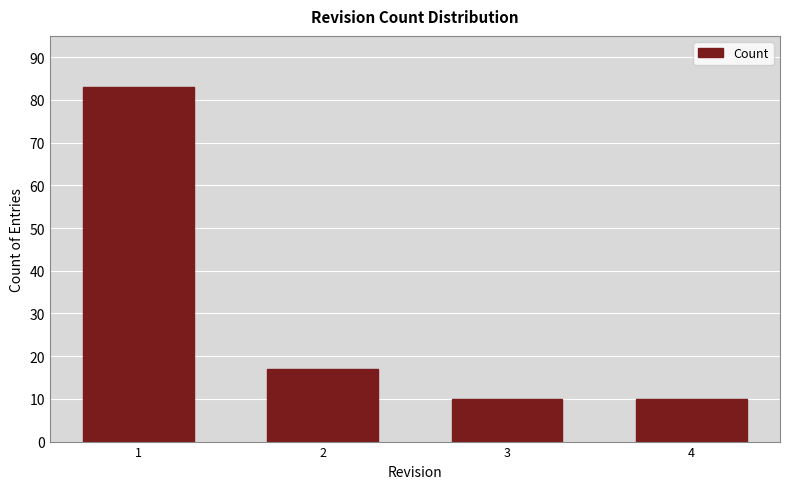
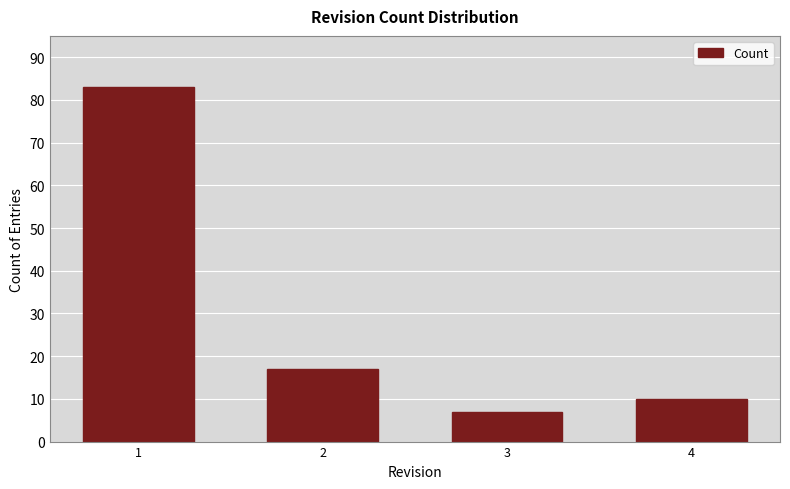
3: 10 -> 7
